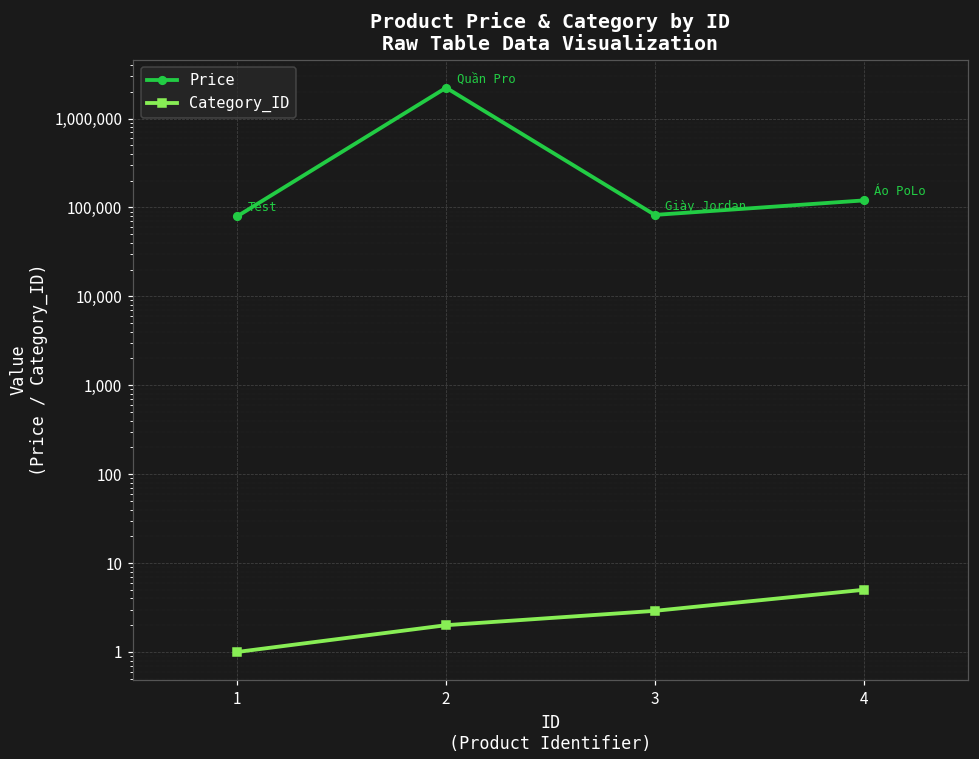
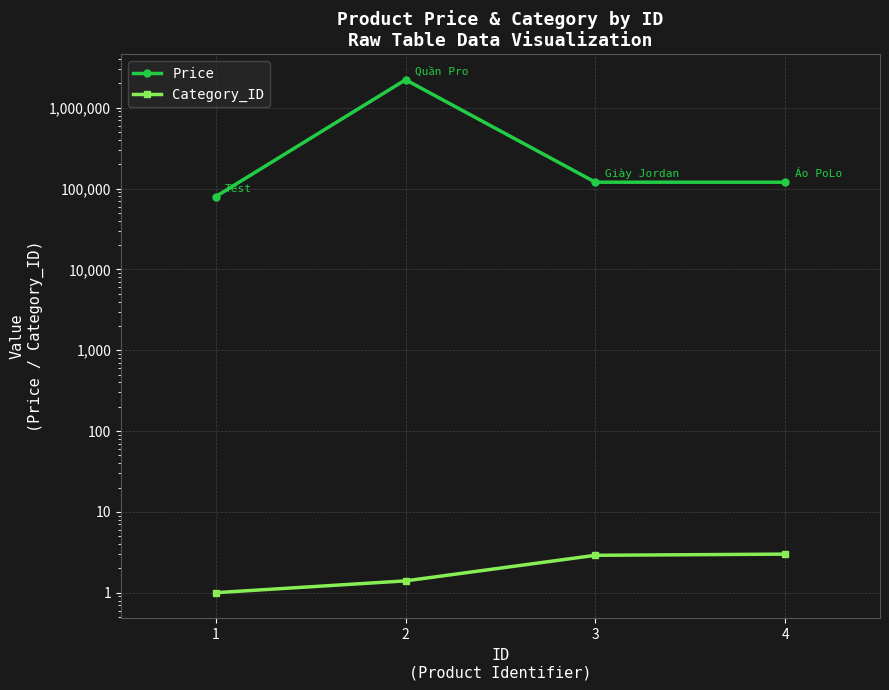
Category_ID, 2: 2.0 -> 1.4
Price, 3: 80,000 -> 120,000
Category_ID, 4: 5 -> 3
